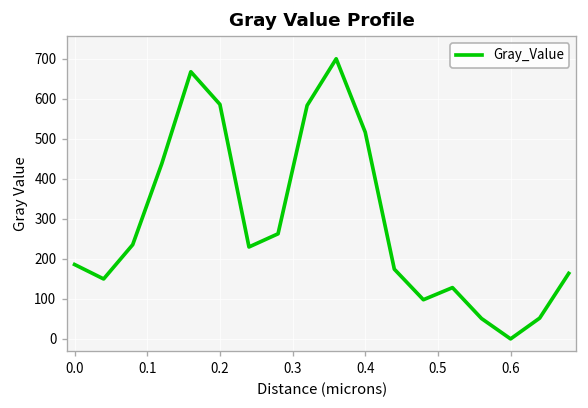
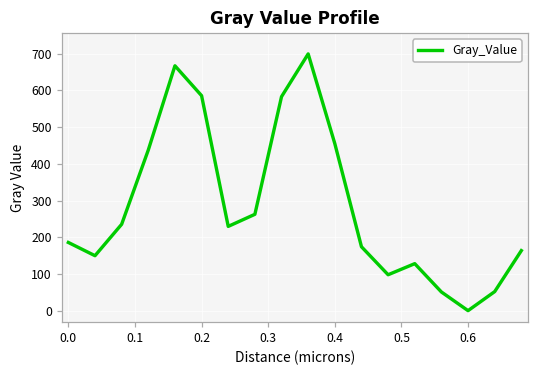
0.4: 520 -> 460
